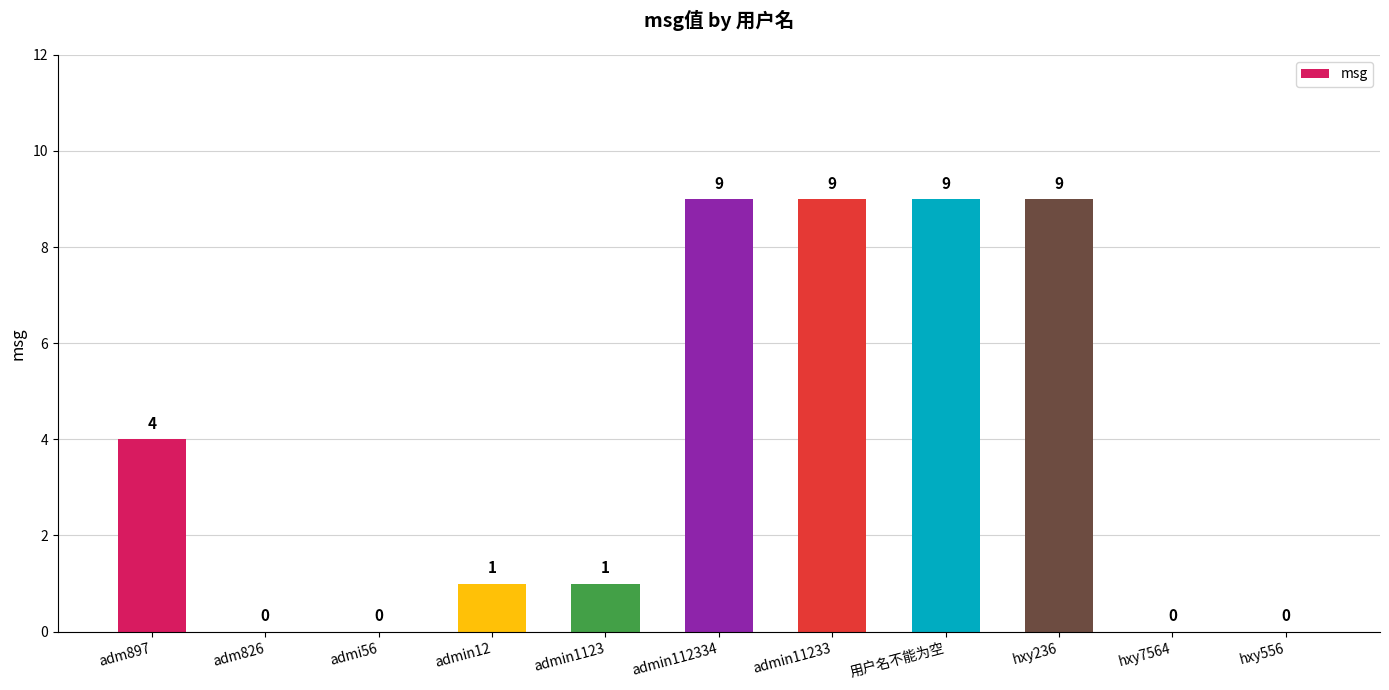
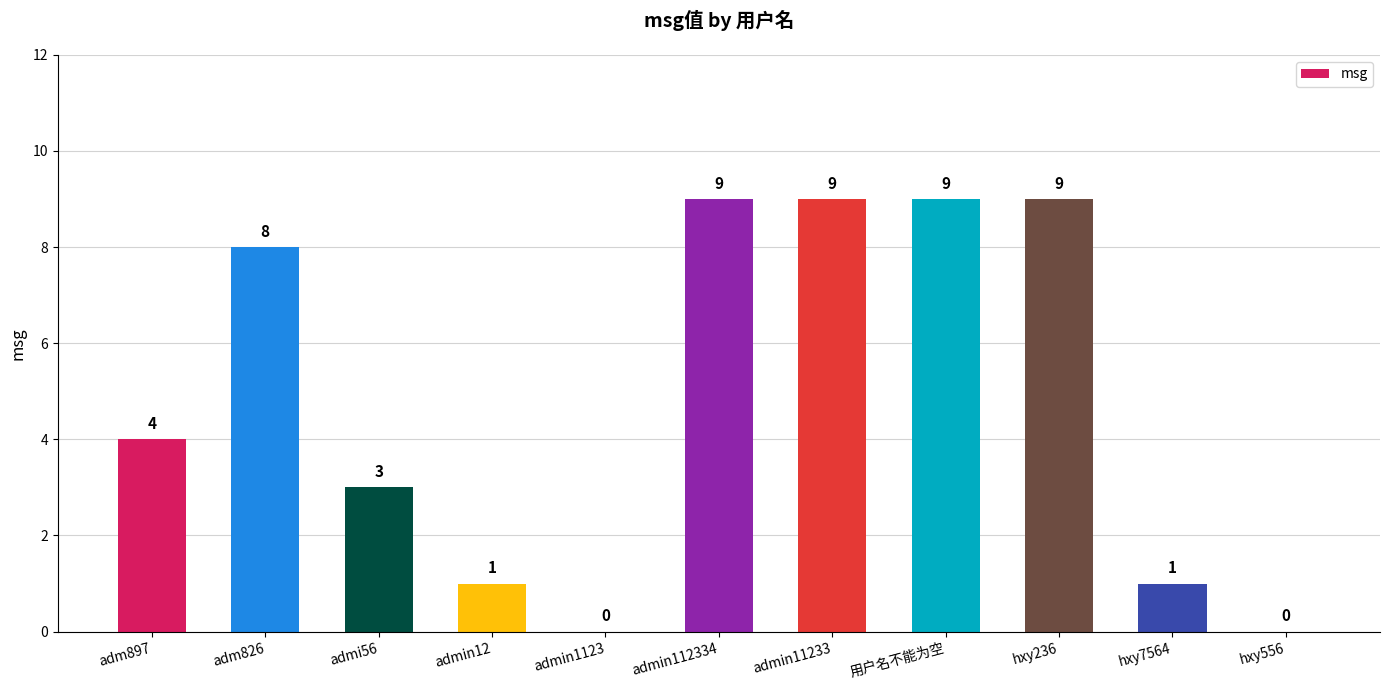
adm826: 0 -> 8
admi56: 0 -> 3
admin1123: 1 -> 0
hxy7564: 0 -> 1
